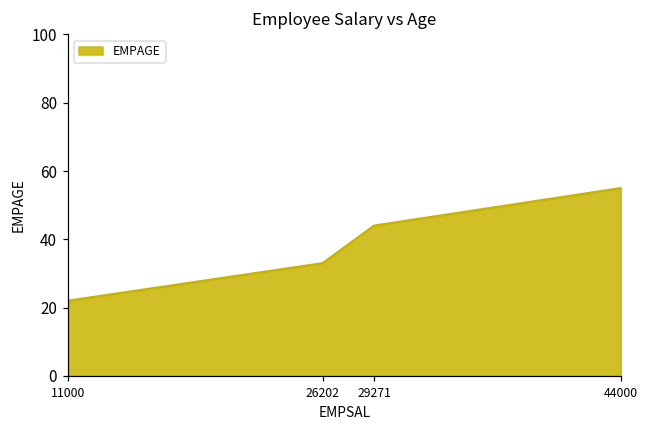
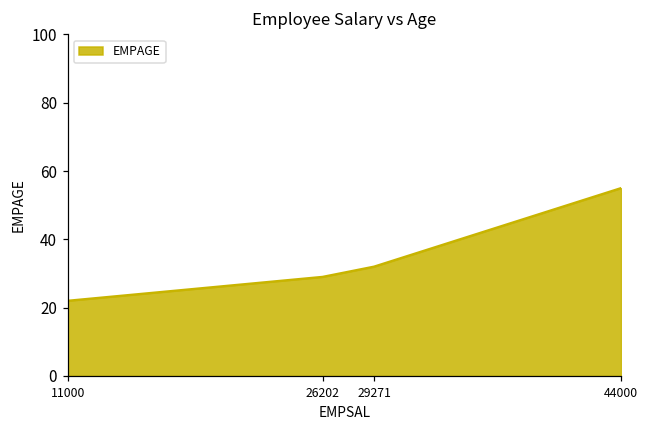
26202: 33 -> 29
29271: 44 -> 32
